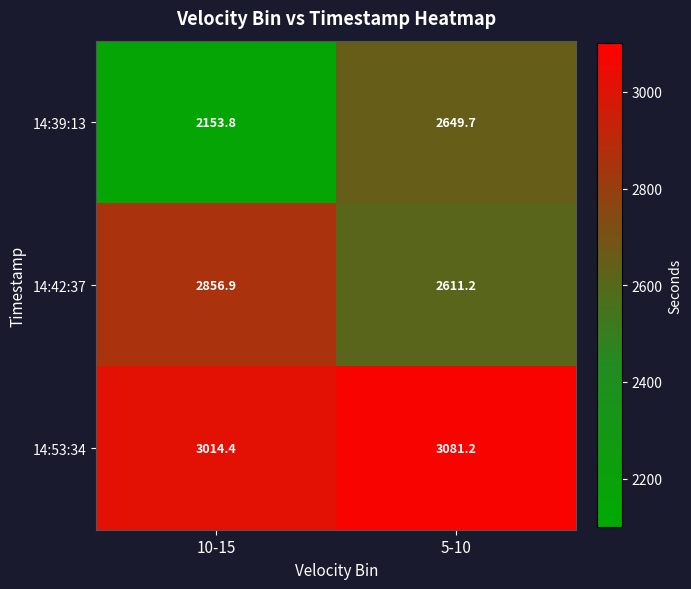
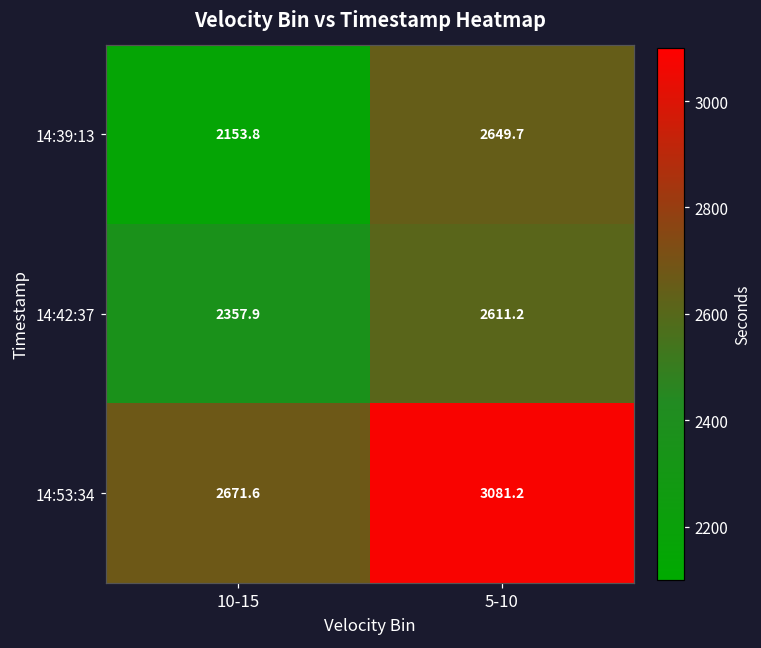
14:42:37, 10-15: 2856.9 -> 2357.9
14:53:34, 10-15: 3014.4 -> 2671.6
